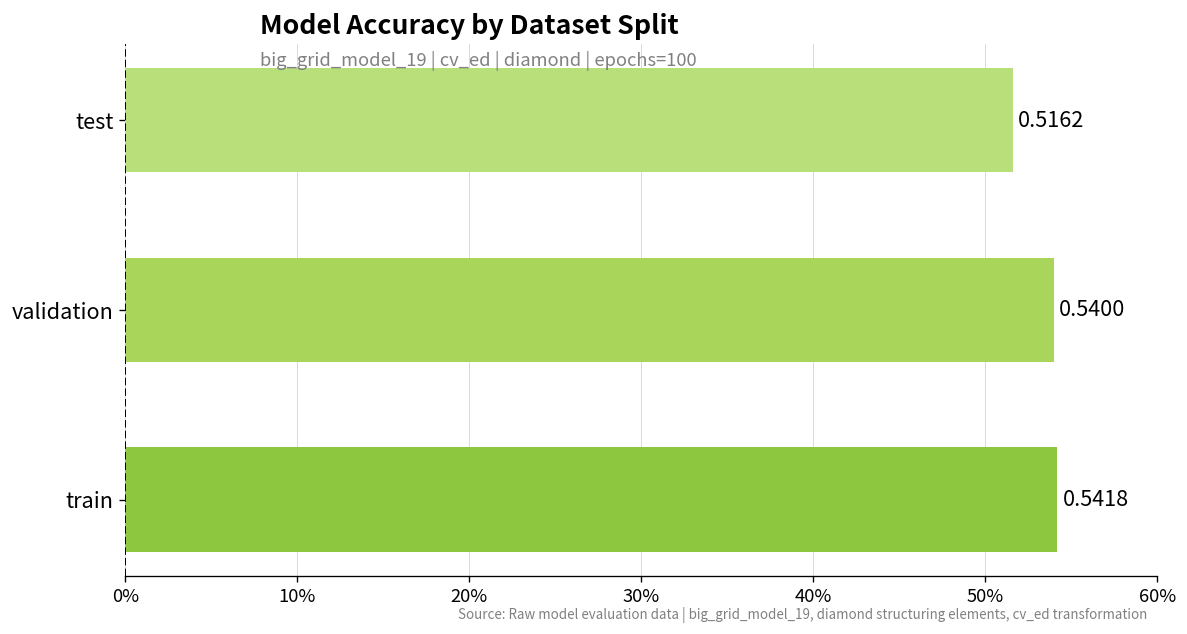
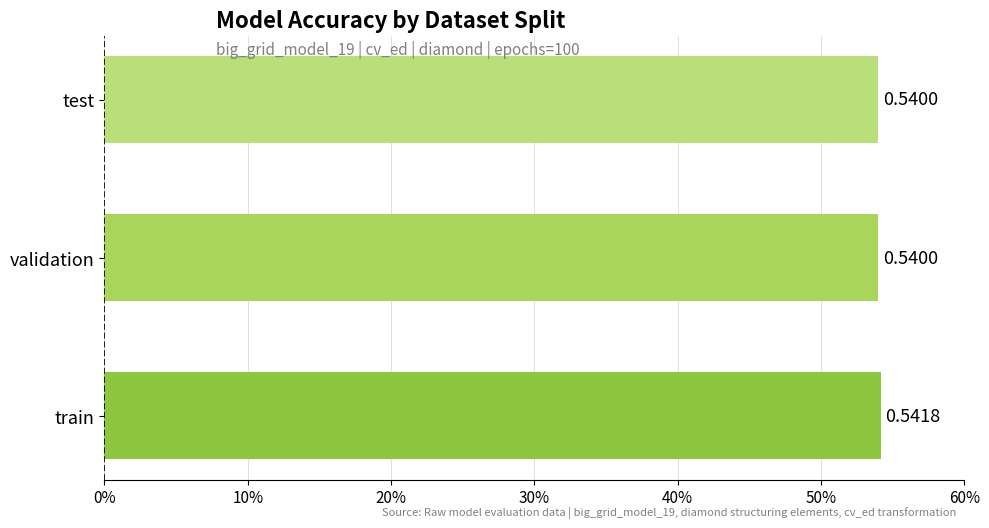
test: 0.5162 -> 0.5400
